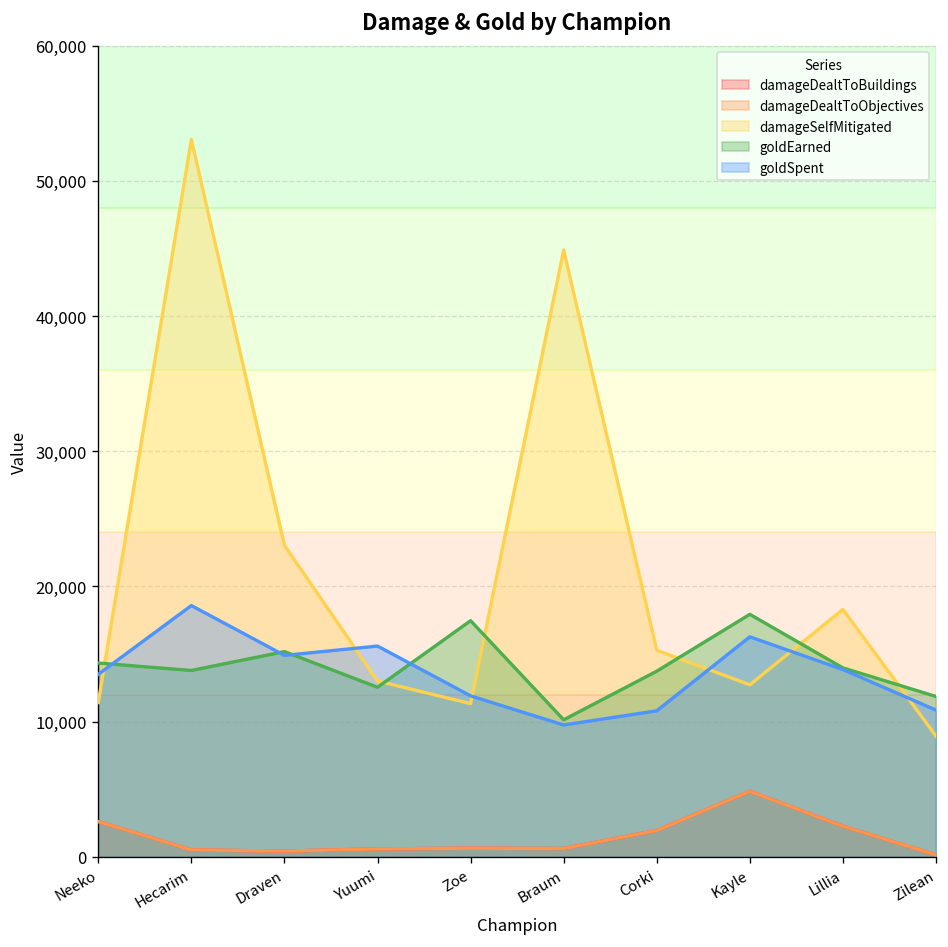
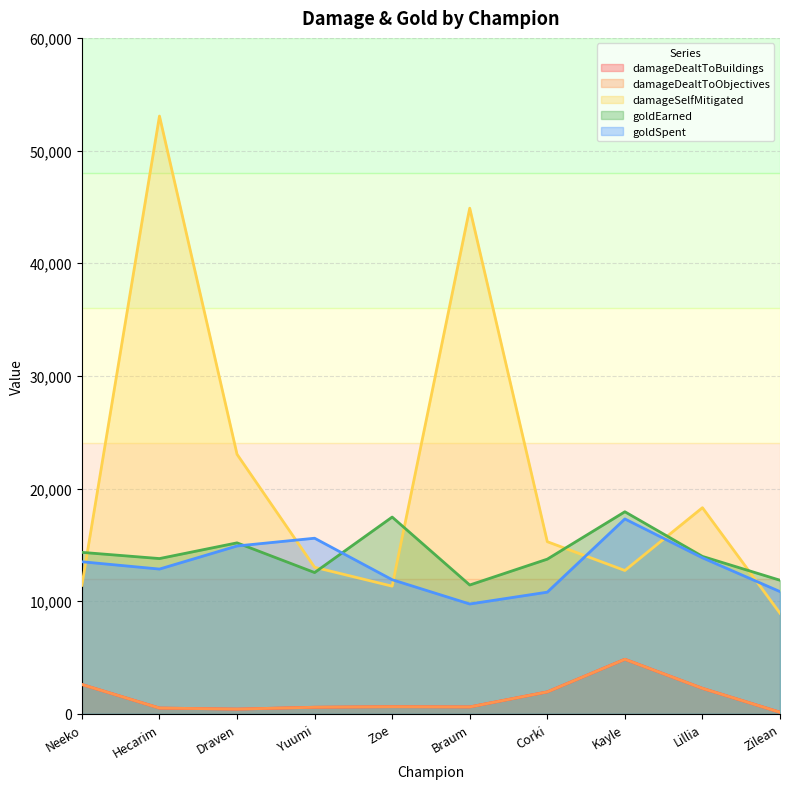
goldSpent, Hecarim: 18,600 -> 12,900
goldEarned, Braum: 10,100 -> 11,400
goldSpent, Kayle: 16,300 -> 17,300
